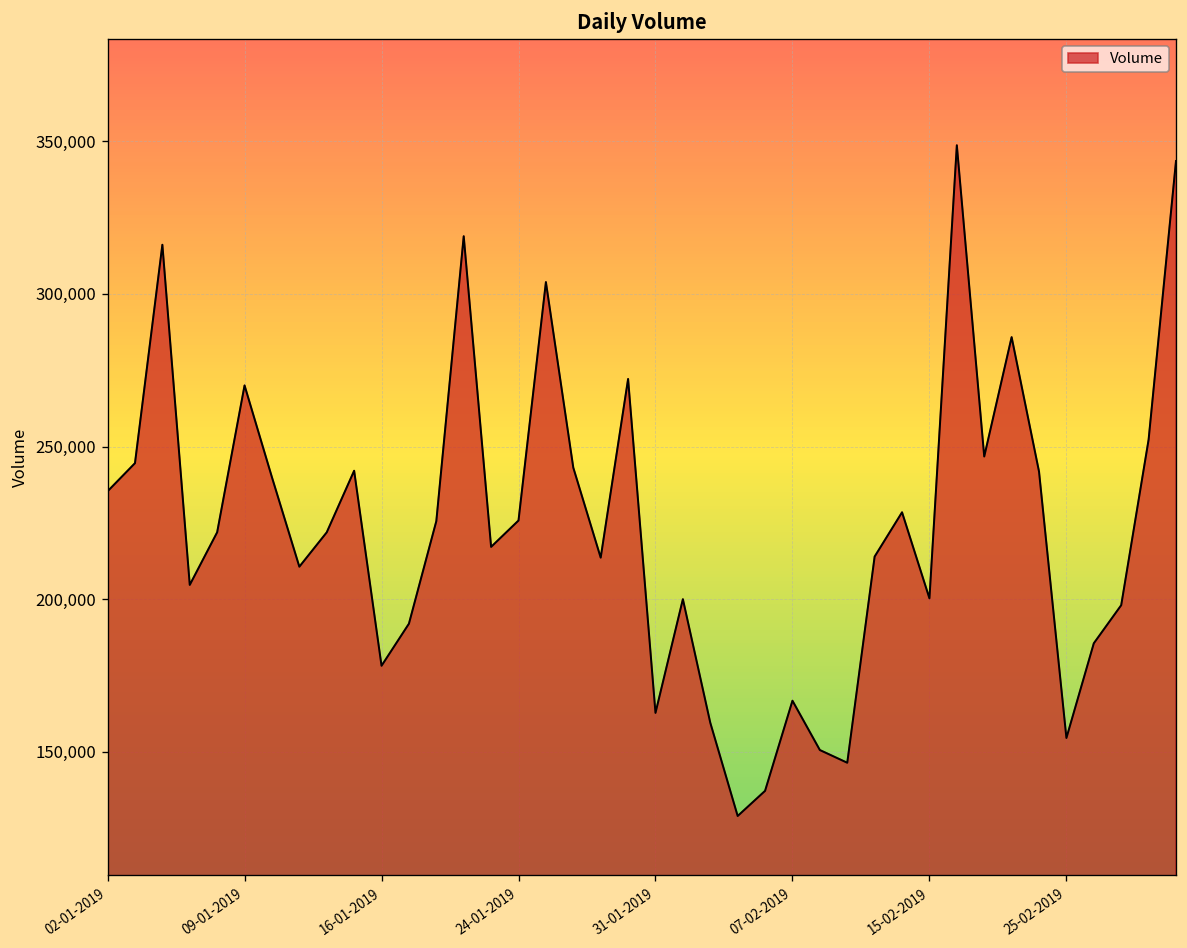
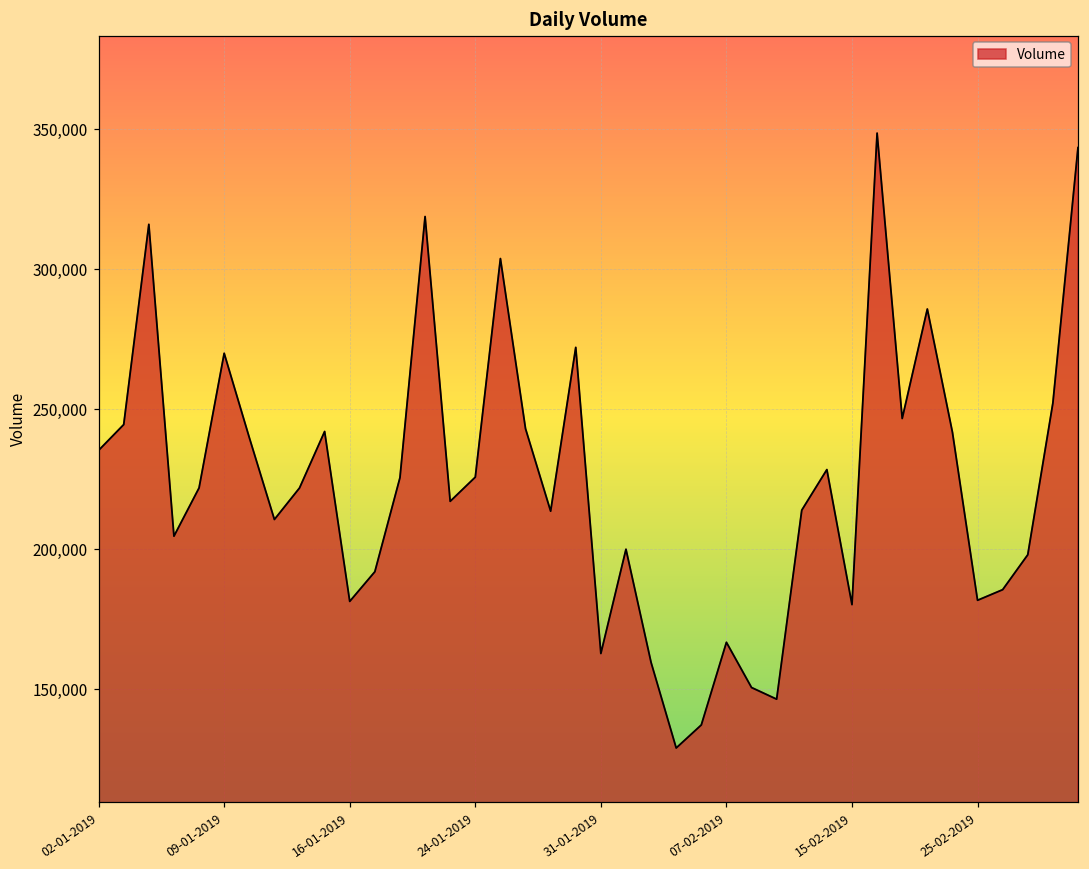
16-01-2019: 178,000 -> 181,000
15-02-2019: 200,000 -> 180,000
25-02-2019: 155,000 -> 182,000
